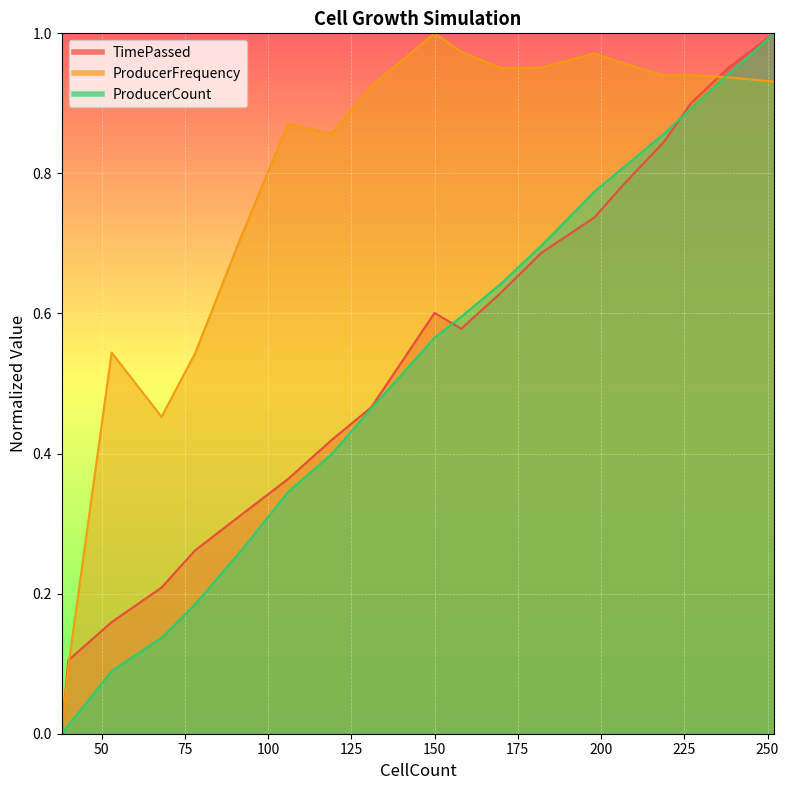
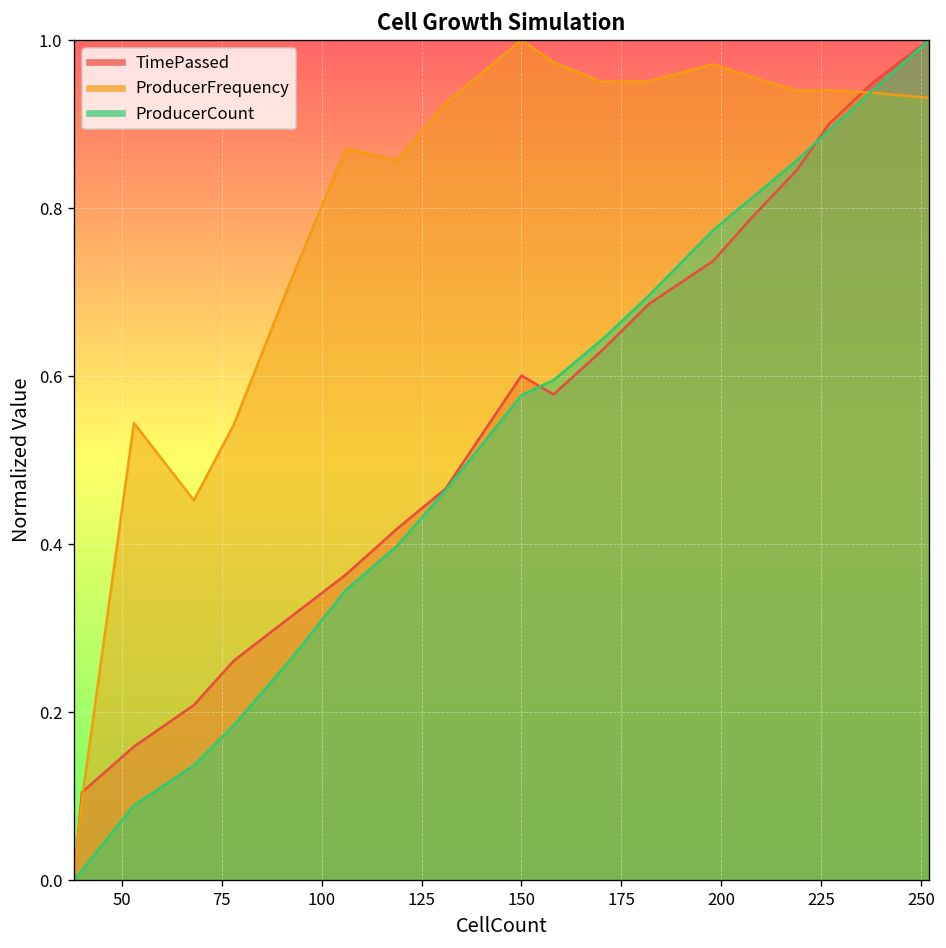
ProducerCount, 150: 0.57 -> 0.58
